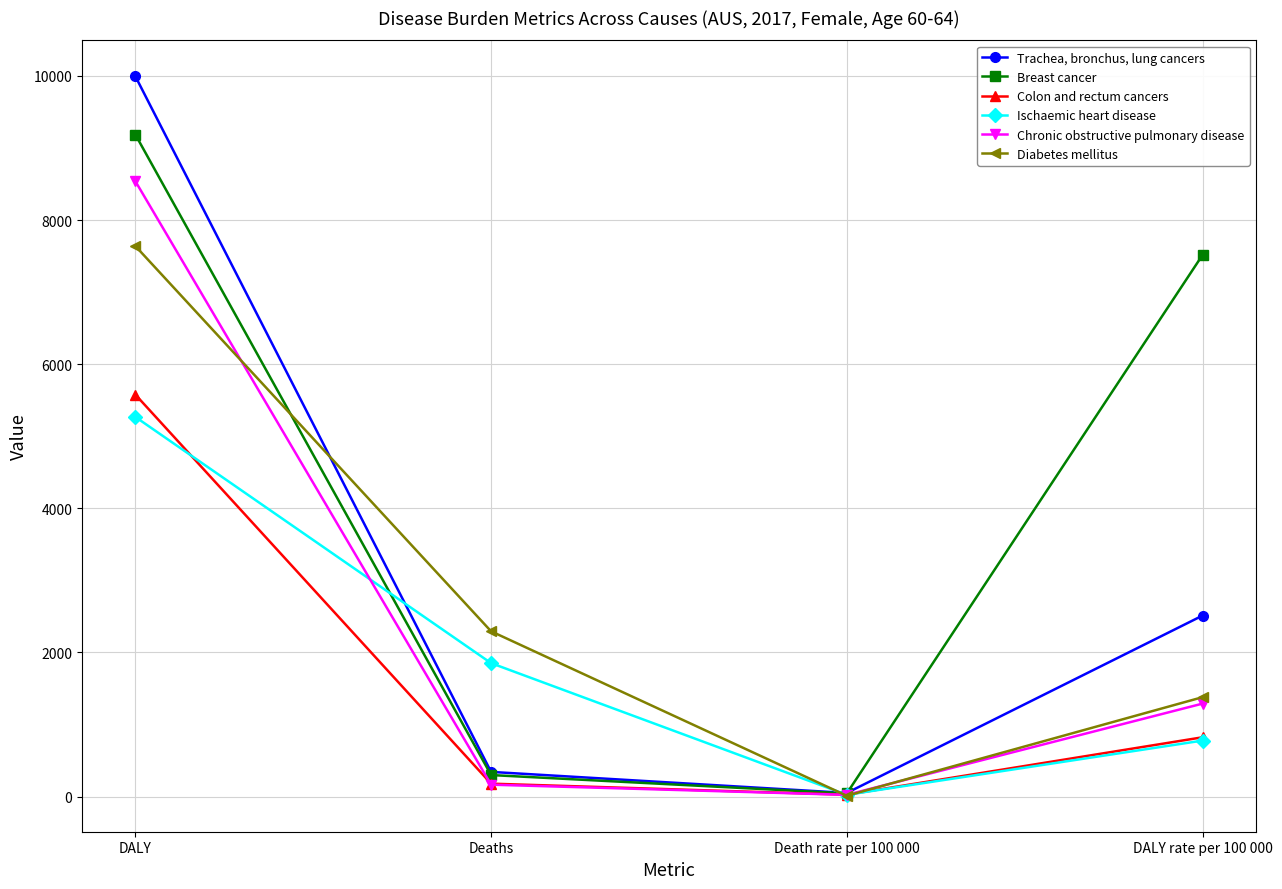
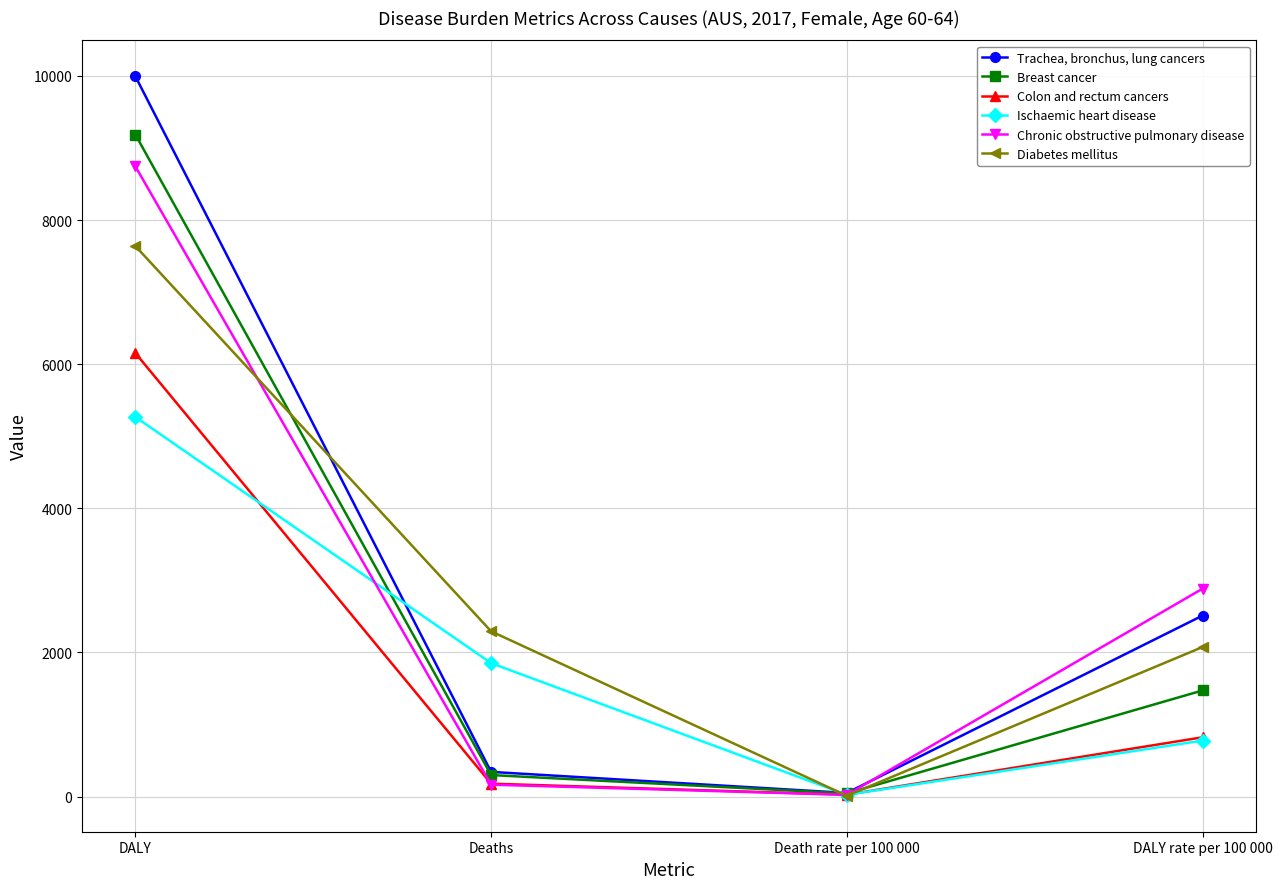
Colon and rectum cancers, DALY: 5600 -> 6200
Chronic obstructive pulmonary disease, DALY: 8500 -> 8700
Breast cancer, DALY rate per 100 000: 7500 -> 1500
Chronic obstructive pulmonary disease, DALY rate per 100 000: 1300 -> 2900
Diabetes mellitus, DALY rate per 100 000: 1400 -> 2100
